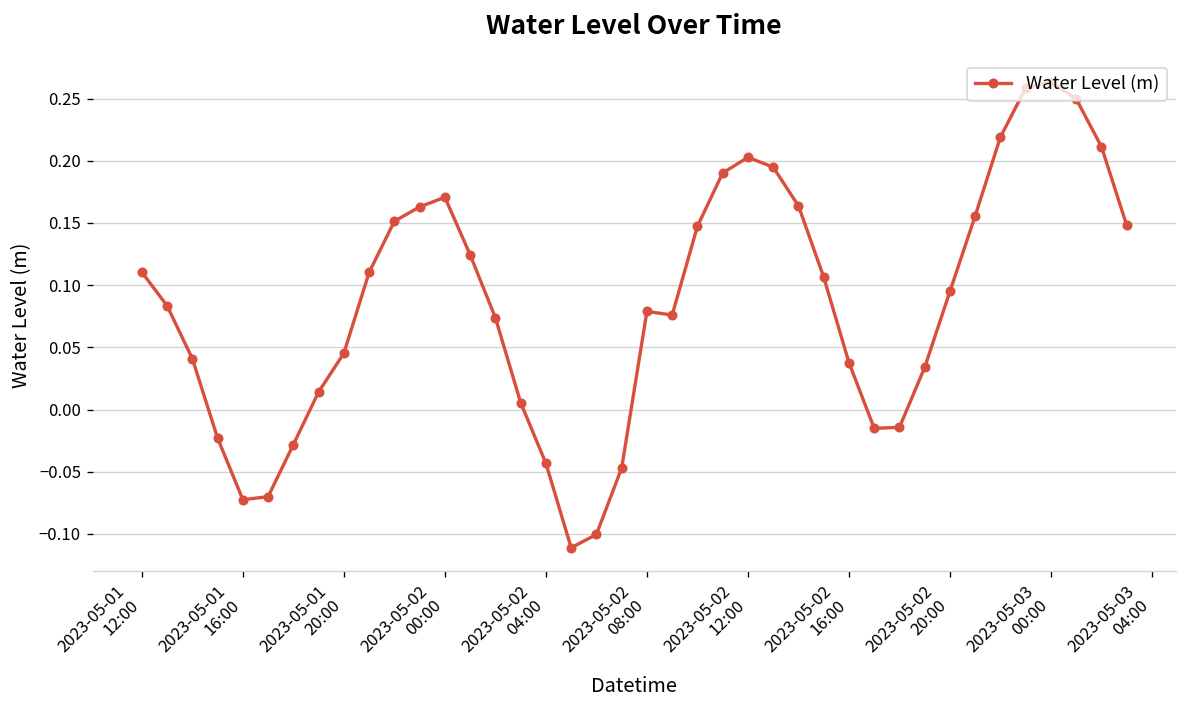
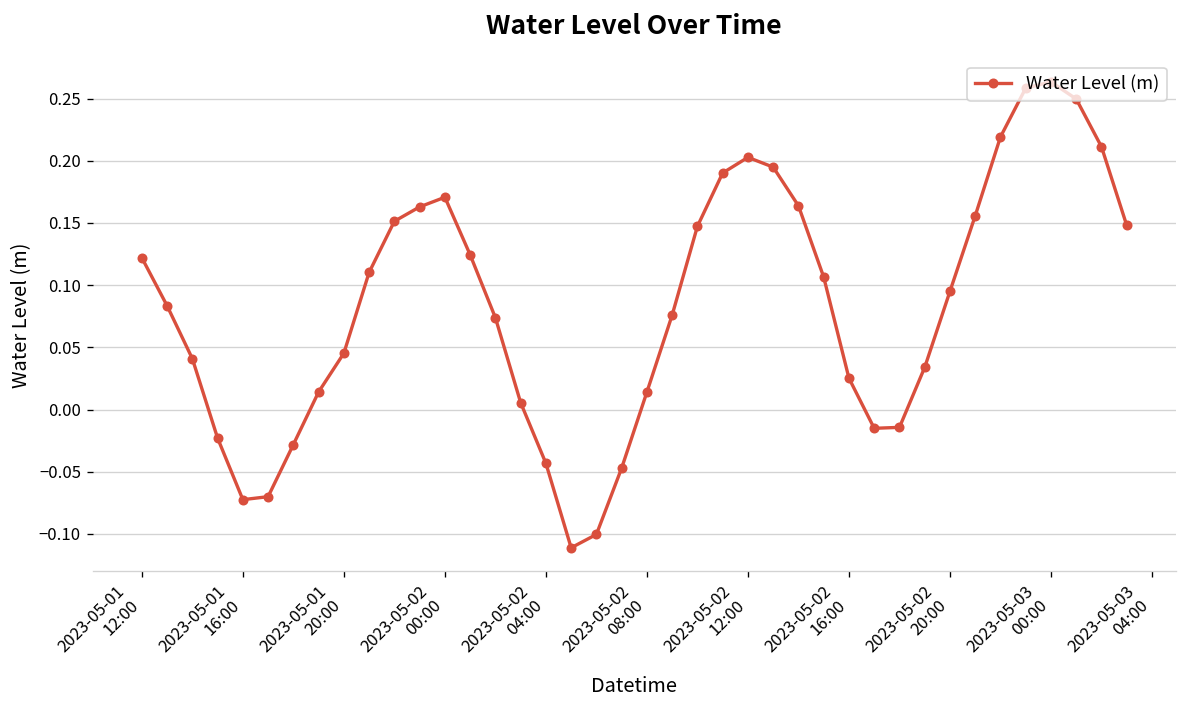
2023-05-01 12:00: 0.110 -> 0.122
2023-05-02 08:00: 0.079 -> 0.014
2023-05-02 16:00: 0.038 -> 0.025
